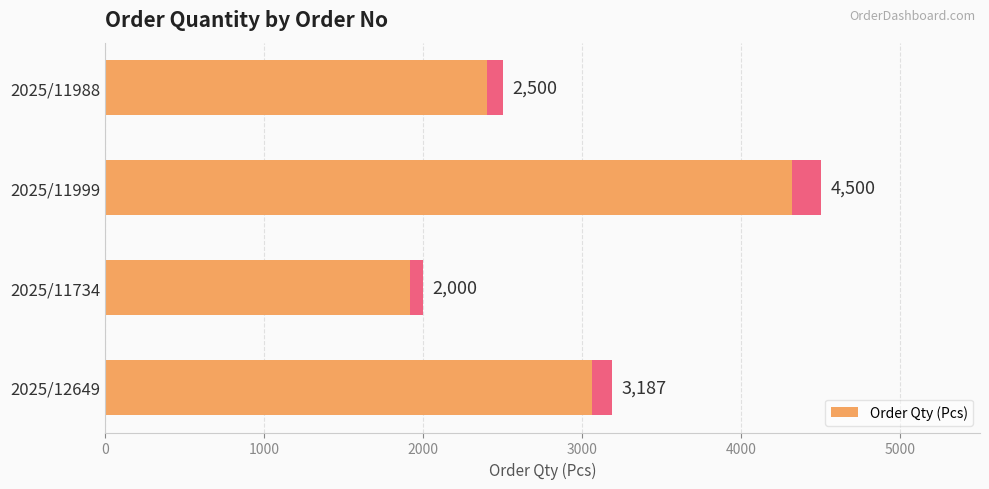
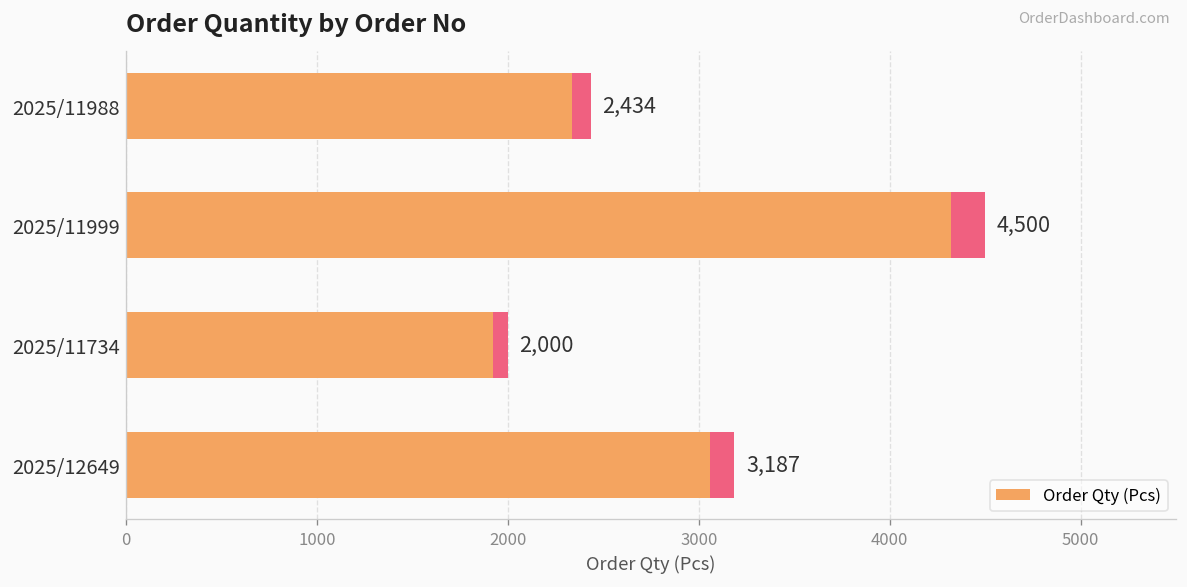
Order Qty (Pcs), 2025/11988: 2,500 -> 2,434
